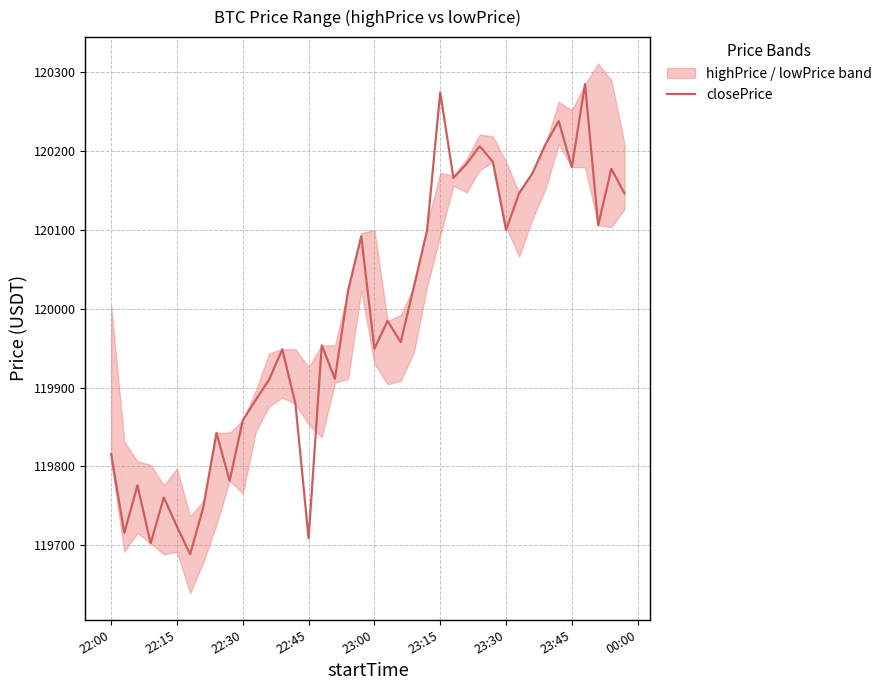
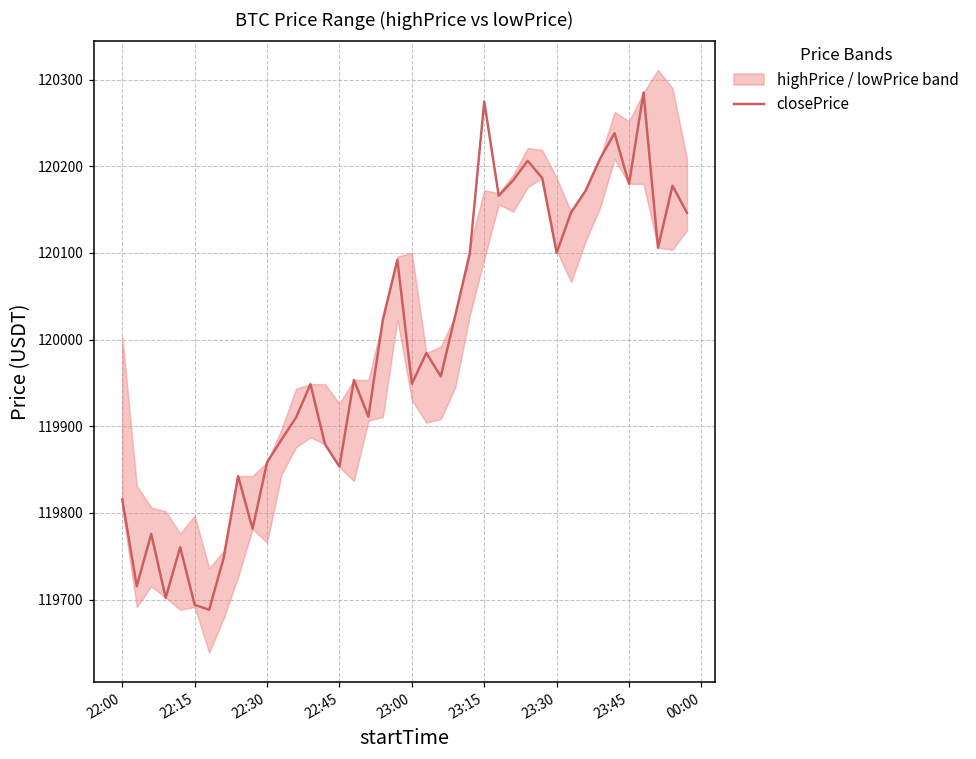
closePrice, 22:15: 119720 -> 119690
closePrice, 22:45: 119710 -> 119850
